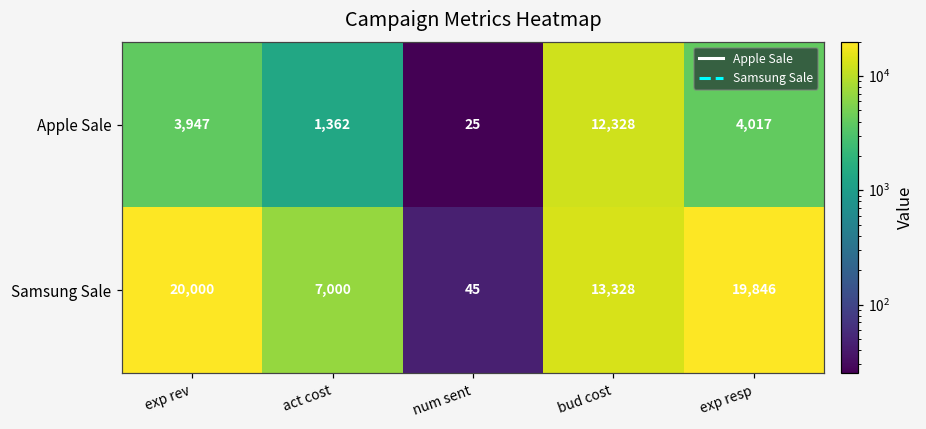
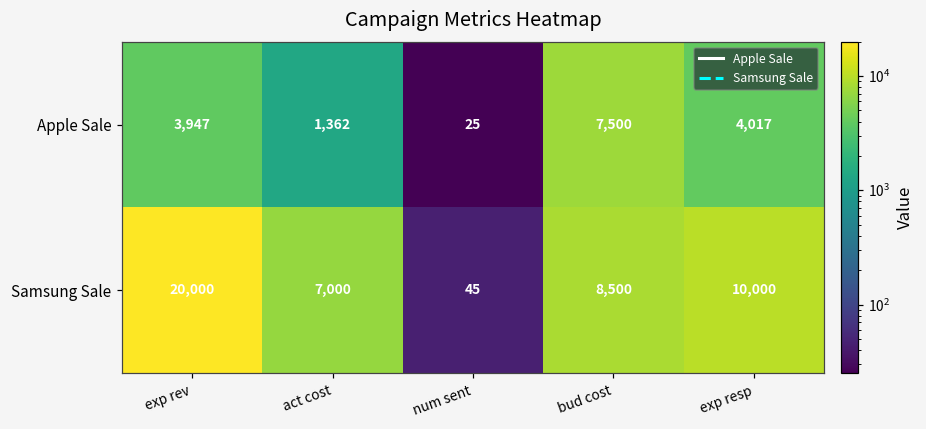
Apple Sale, bud cost: 12,328 -> 7,500
Samsung Sale, bud cost: 13,328 -> 8,500
Samsung Sale, exp resp: 19,846 -> 10,000
